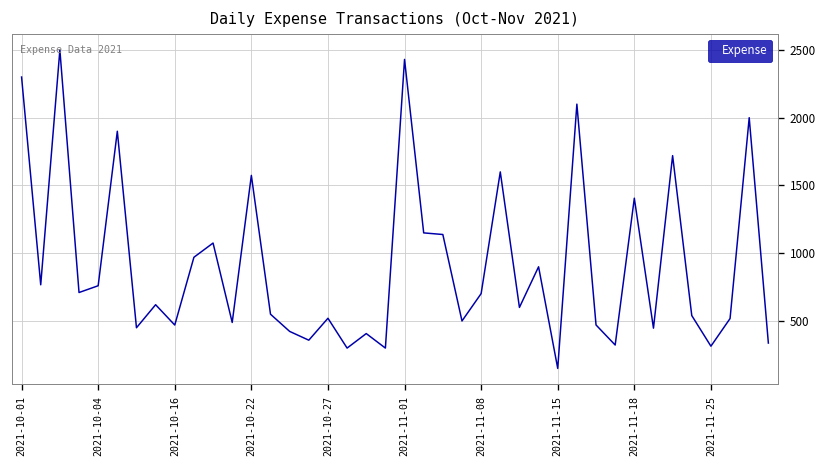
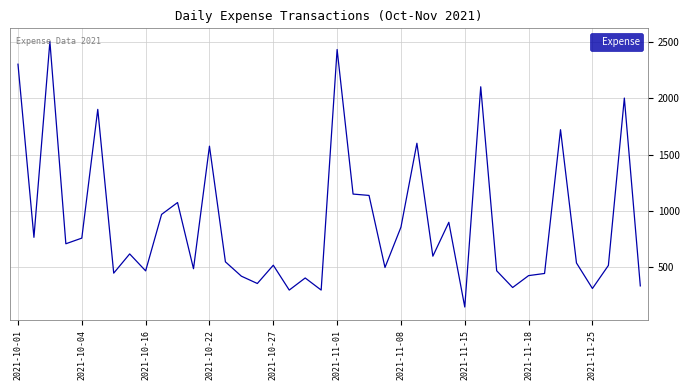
2021-11-08: 700 -> 860
2021-11-18: 1410 -> 430
